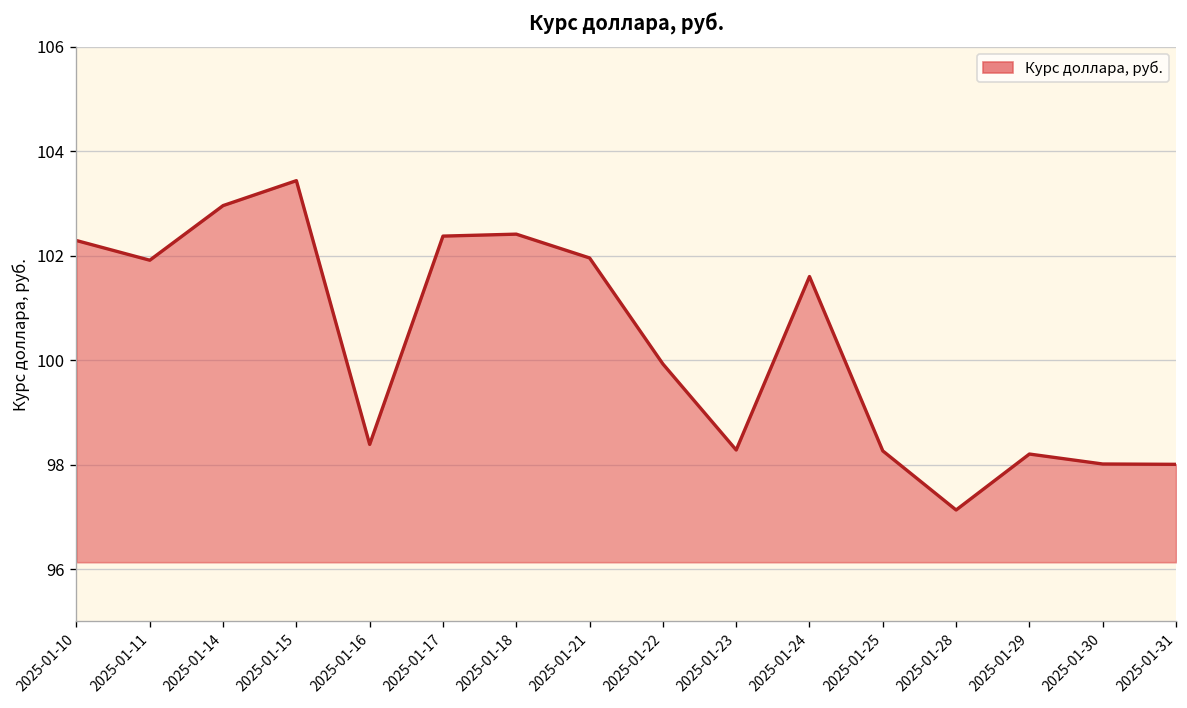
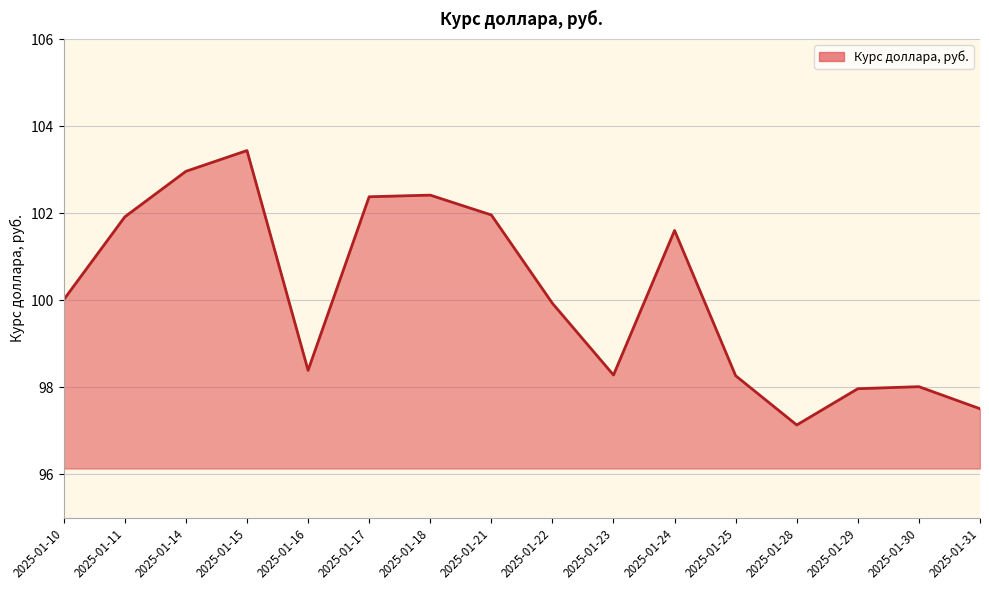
2025-01-10: 102.3 -> 100.0
2025-01-29: 98.2 -> 98.0
2025-01-31: 98.0 -> 97.5
